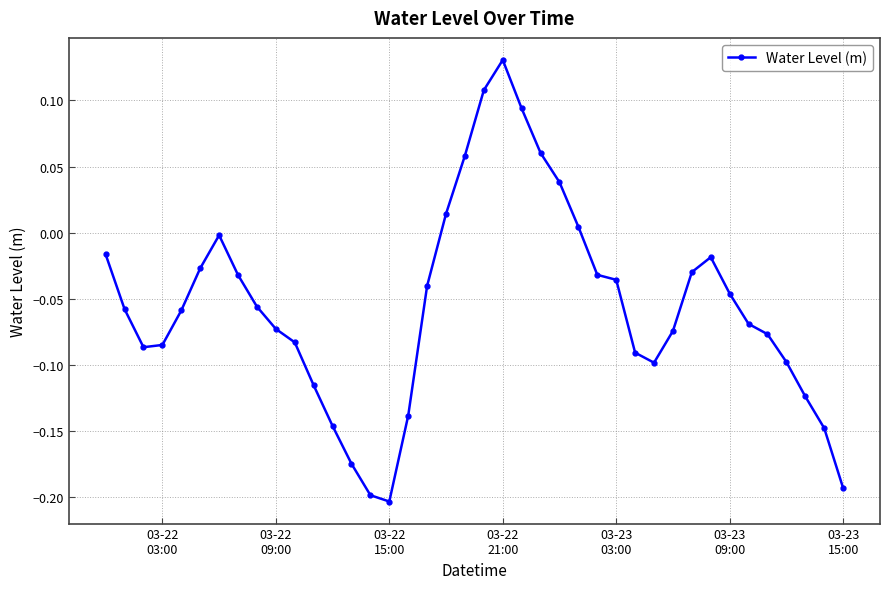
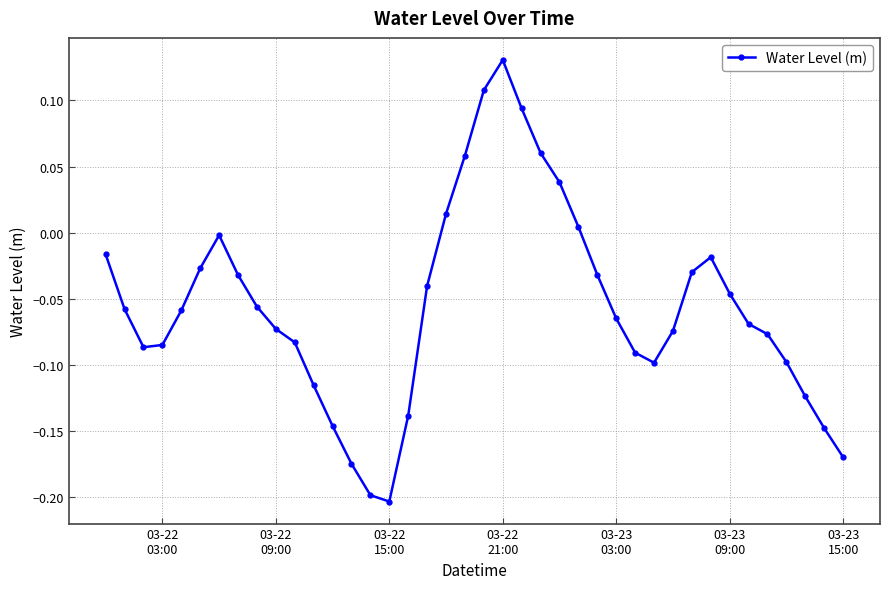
03-23 03:00: -0.036 -> -0.065
03-23 15:00: -0.193 -> -0.170
